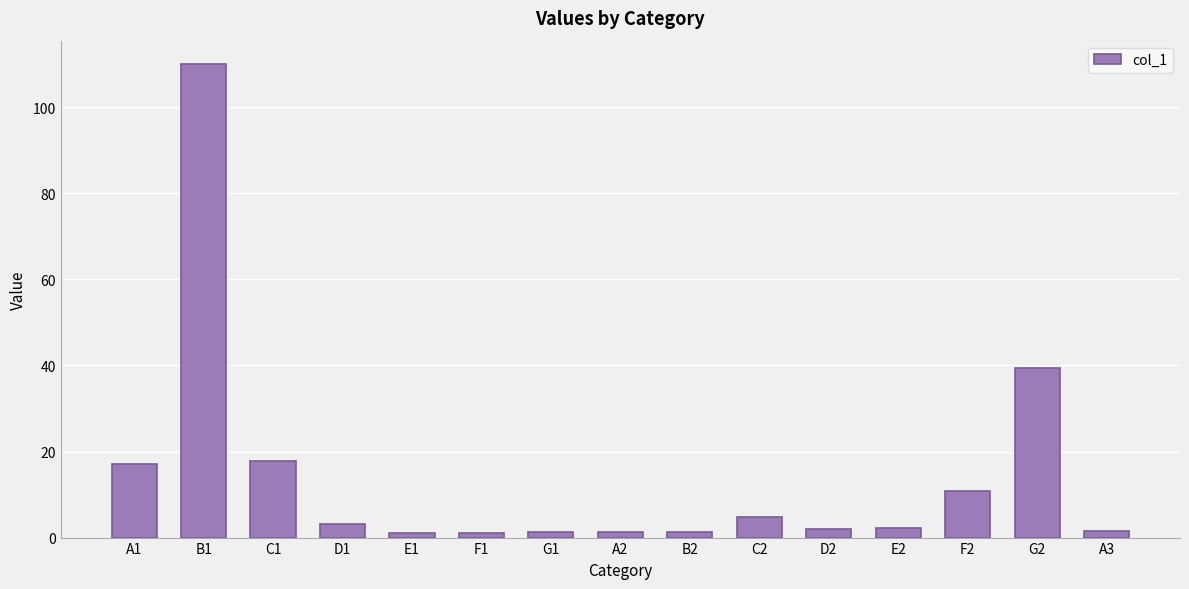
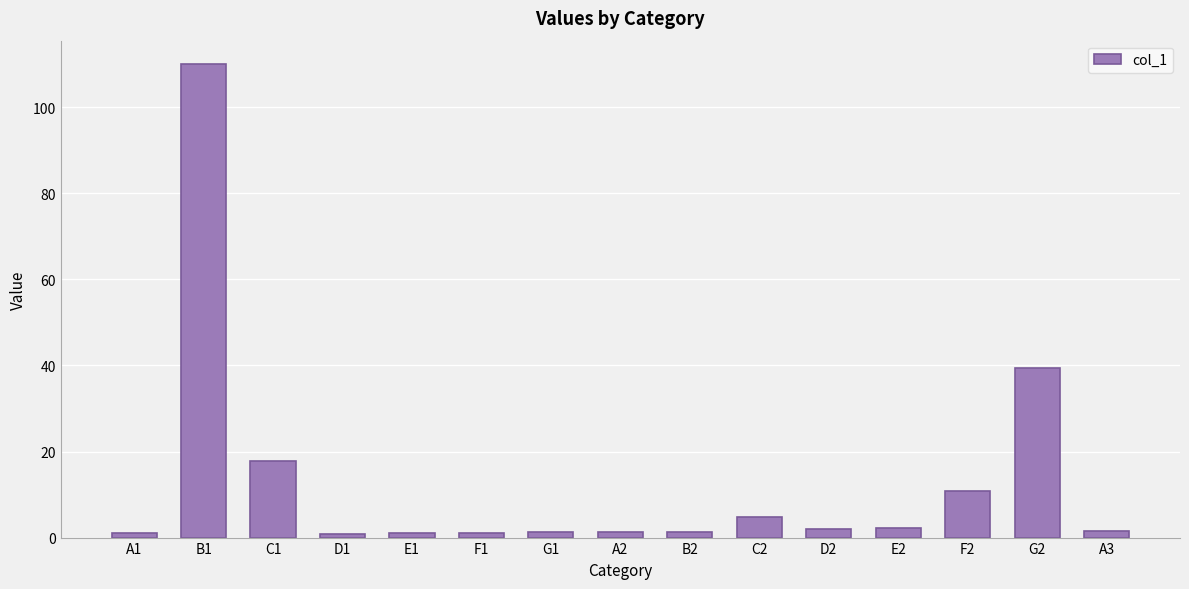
A1: 17 -> 1
D1: 3 -> 1
